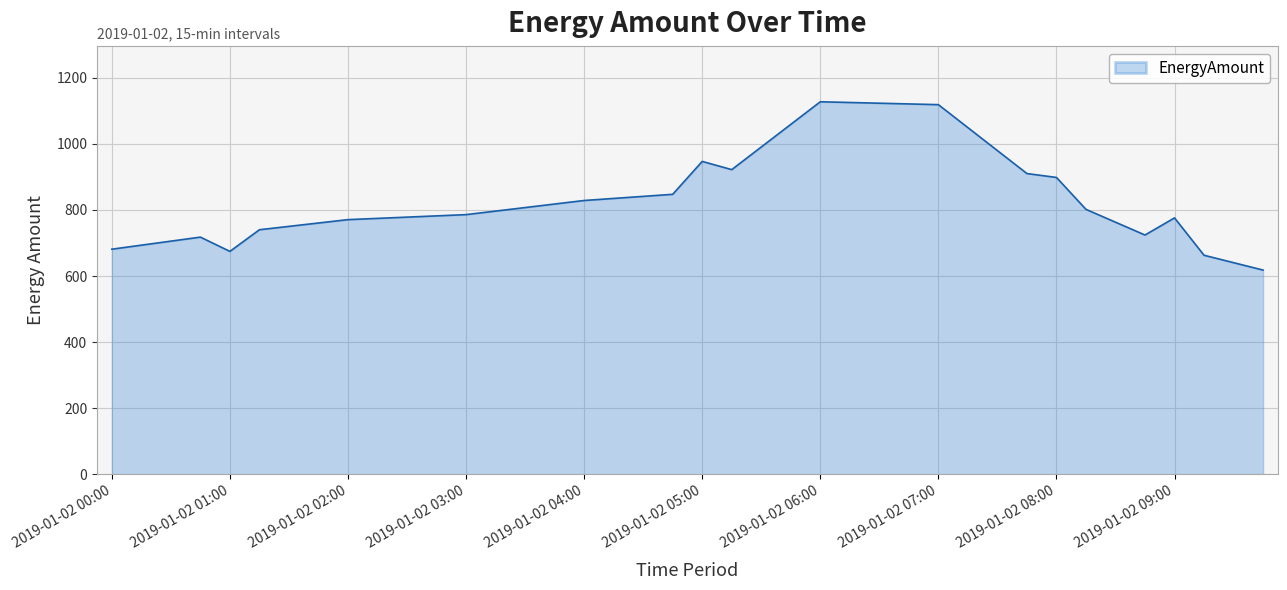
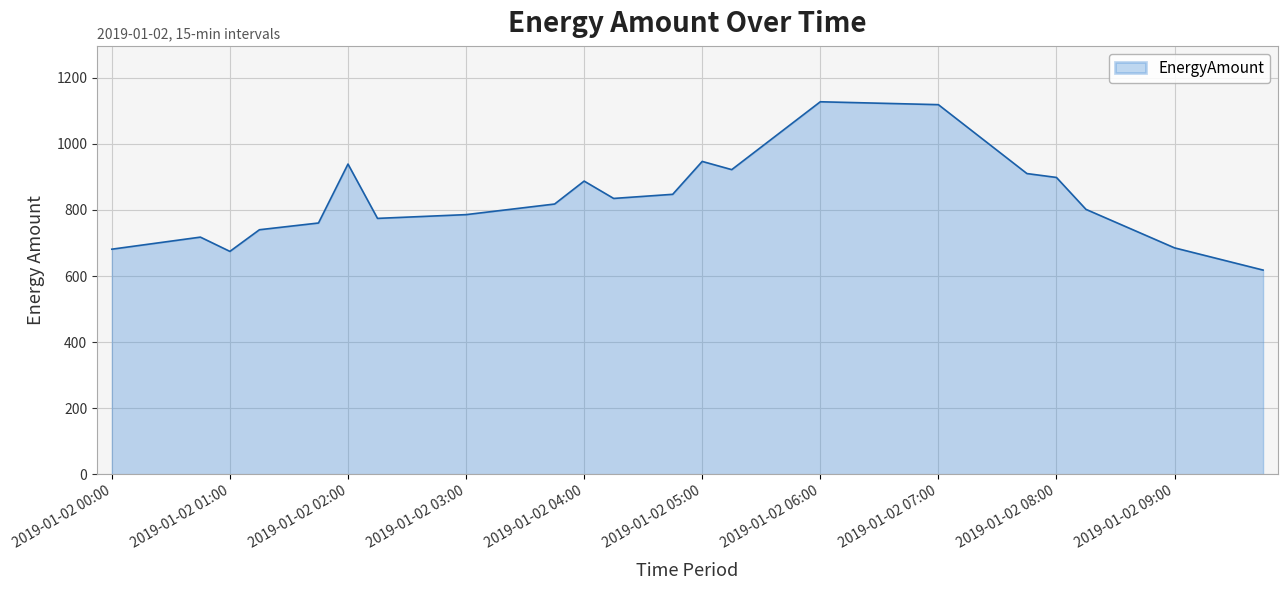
2019-01-02 02:00: 770 -> 940
2019-01-02 04:00: 830 -> 890
2019-01-02 09:00: 780 -> 690
